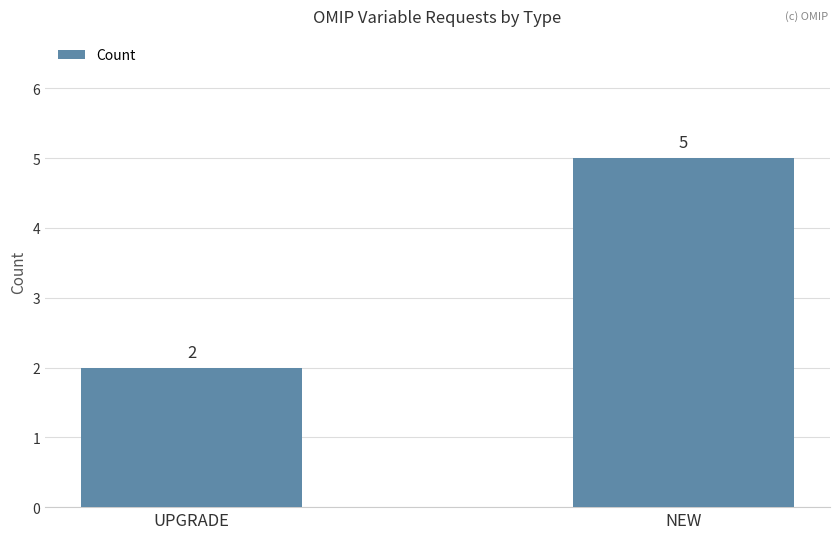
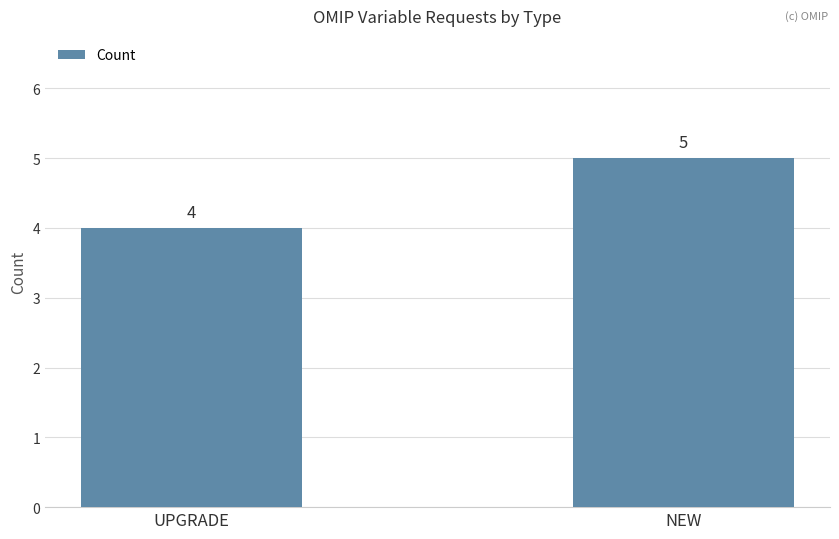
UPGRADE: 2 -> 4
